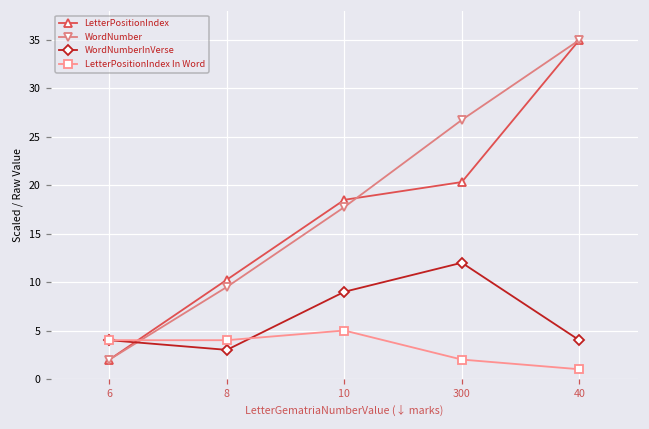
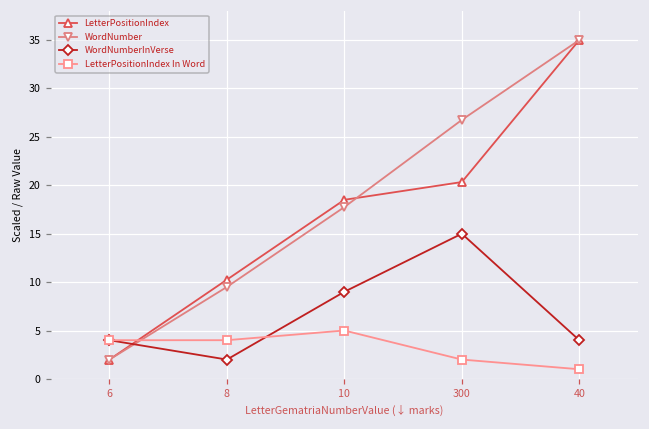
WordNumberInVerse, 8: 3 -> 2
WordNumberInVerse, 300: 12 -> 15
